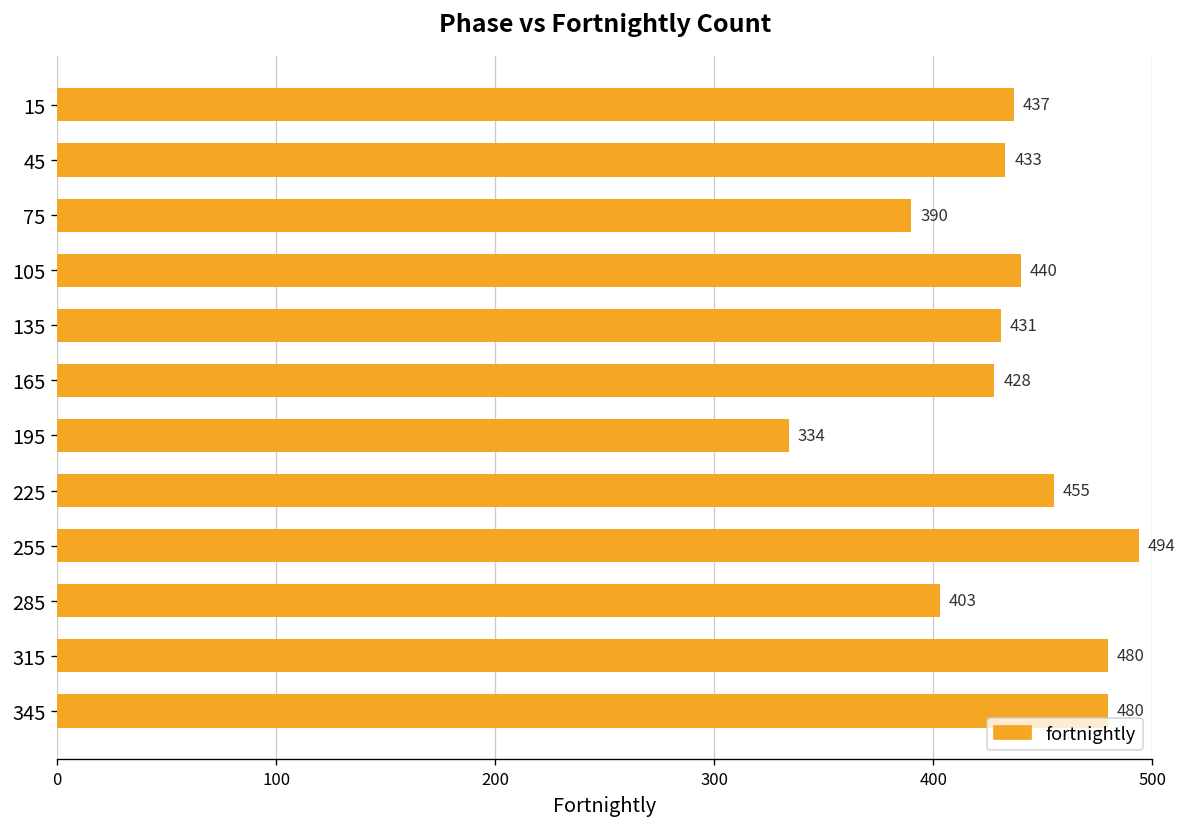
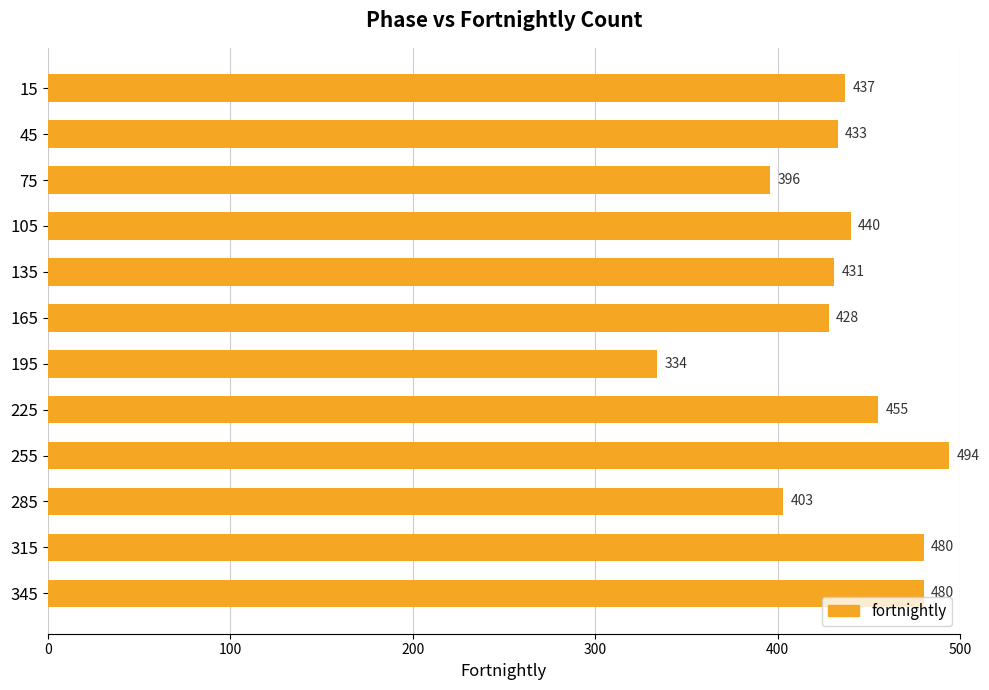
75: 390 -> 396
